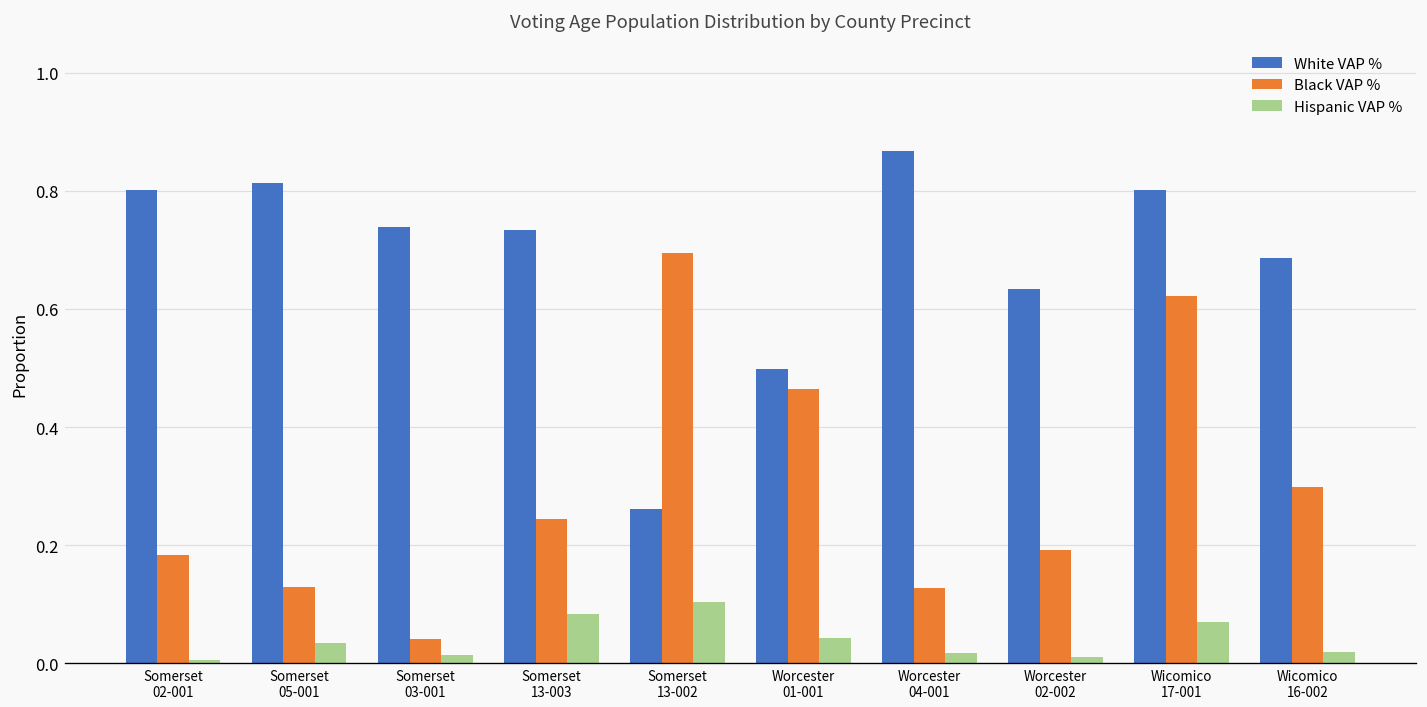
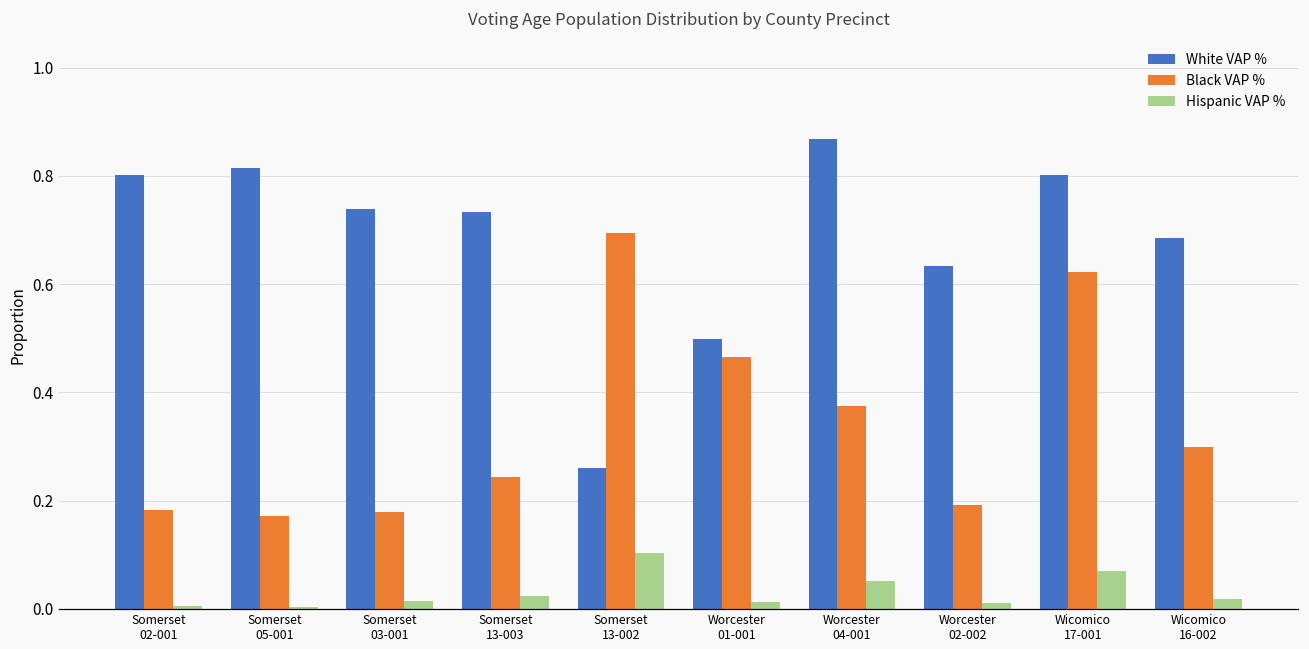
Black VAP %, Somerset 05-001: 0.13 -> 0.17
Hispanic VAP %, Somerset 05-001: 0.03 -> 0.00
Black VAP %, Somerset 03-001: 0.04 -> 0.18
Hispanic VAP %, Somerset 13-003: 0.08 -> 0.02
Hispanic VAP %, Worcester 01-001: 0.04 -> 0.01
Black VAP %, Worcester 04-001: 0.13 -> 0.38
Hispanic VAP %, Worcester 04-001: 0.02 -> 0.05
